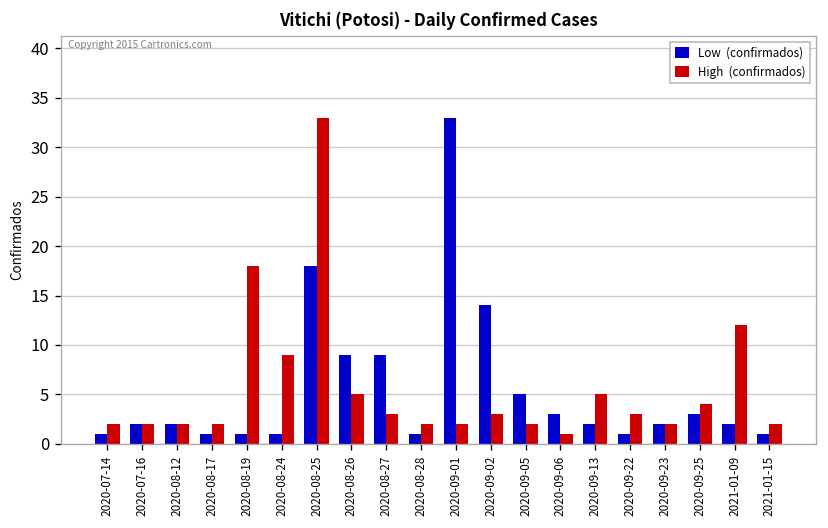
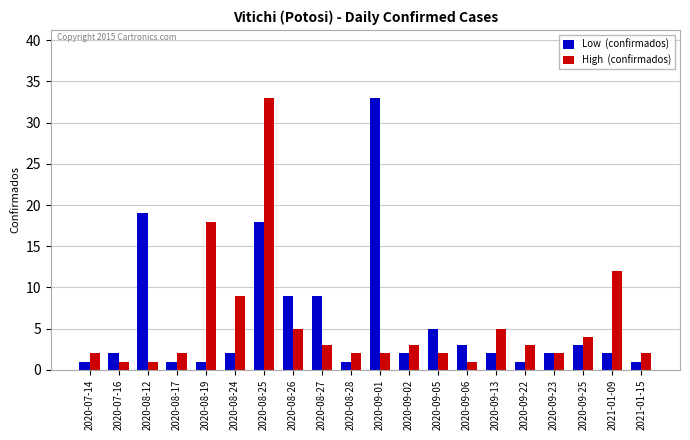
High (confirmados), 2020-07-16: 2 -> 1
Low (confirmados), 2020-08-12: 2 -> 19
High (confirmados), 2020-08-12: 2 -> 1
Low (confirmados), 2020-08-24: 1 -> 2
Low (confirmados), 2020-09-02: 14 -> 2
